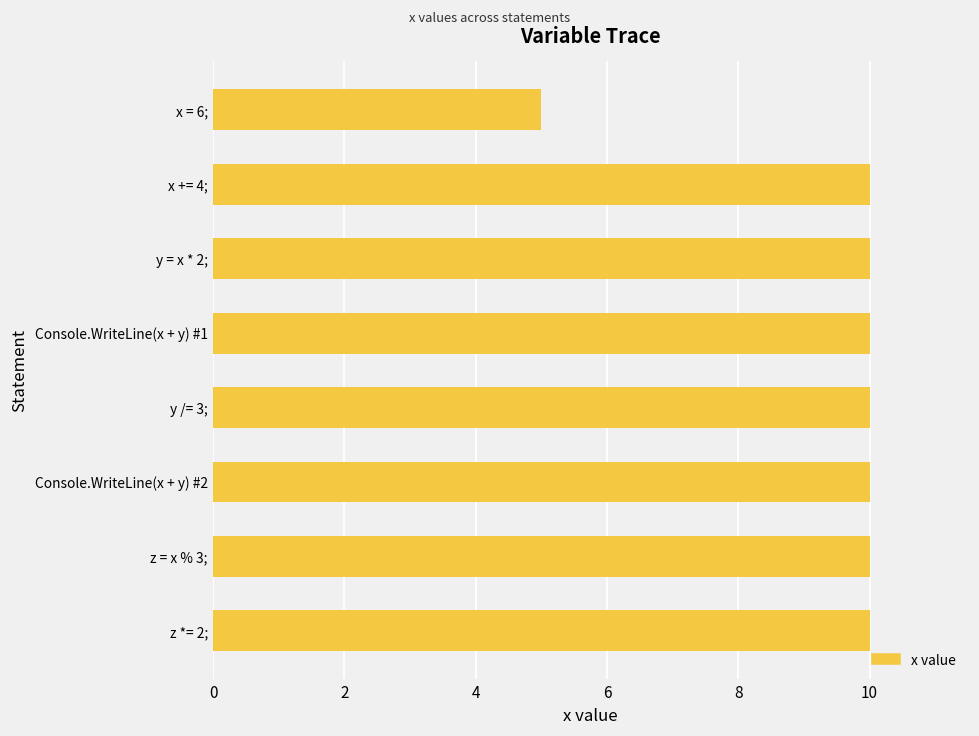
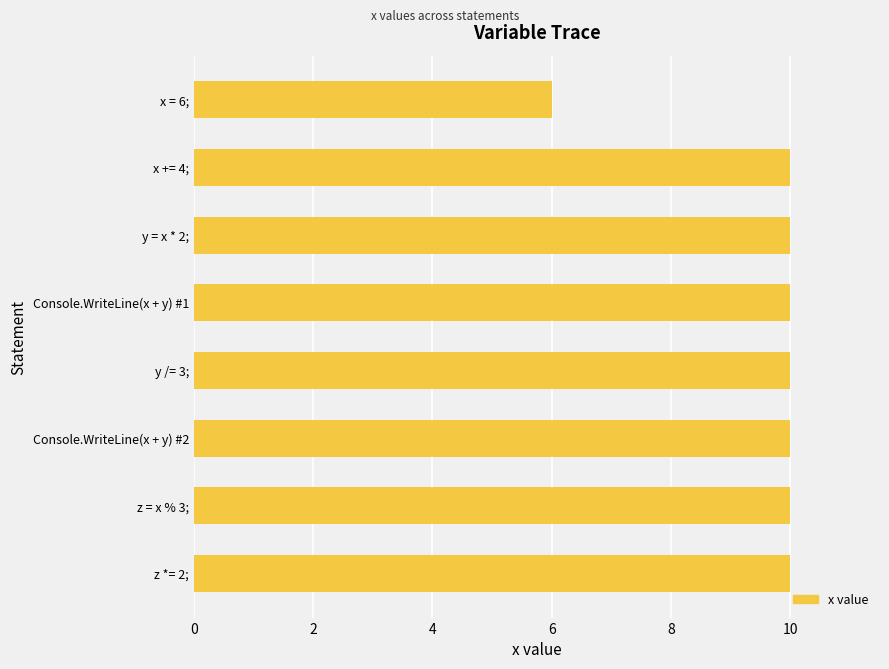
x = 6;: 5 -> 6
